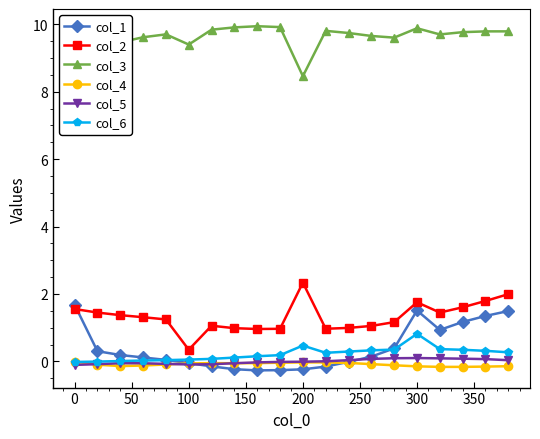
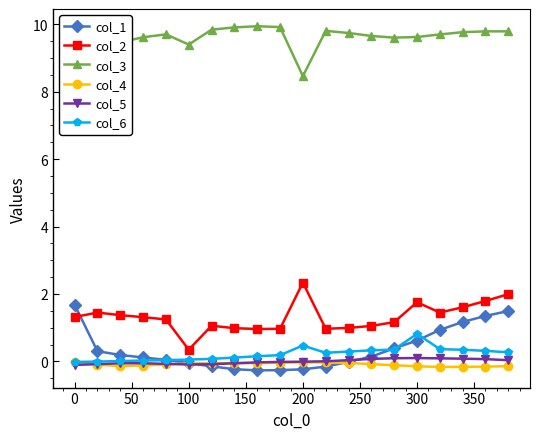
col_2, 0: 1.6 -> 1.3
col_1, 300: 1.5 -> 0.6
col_3, 300: 9.9 -> 9.6
